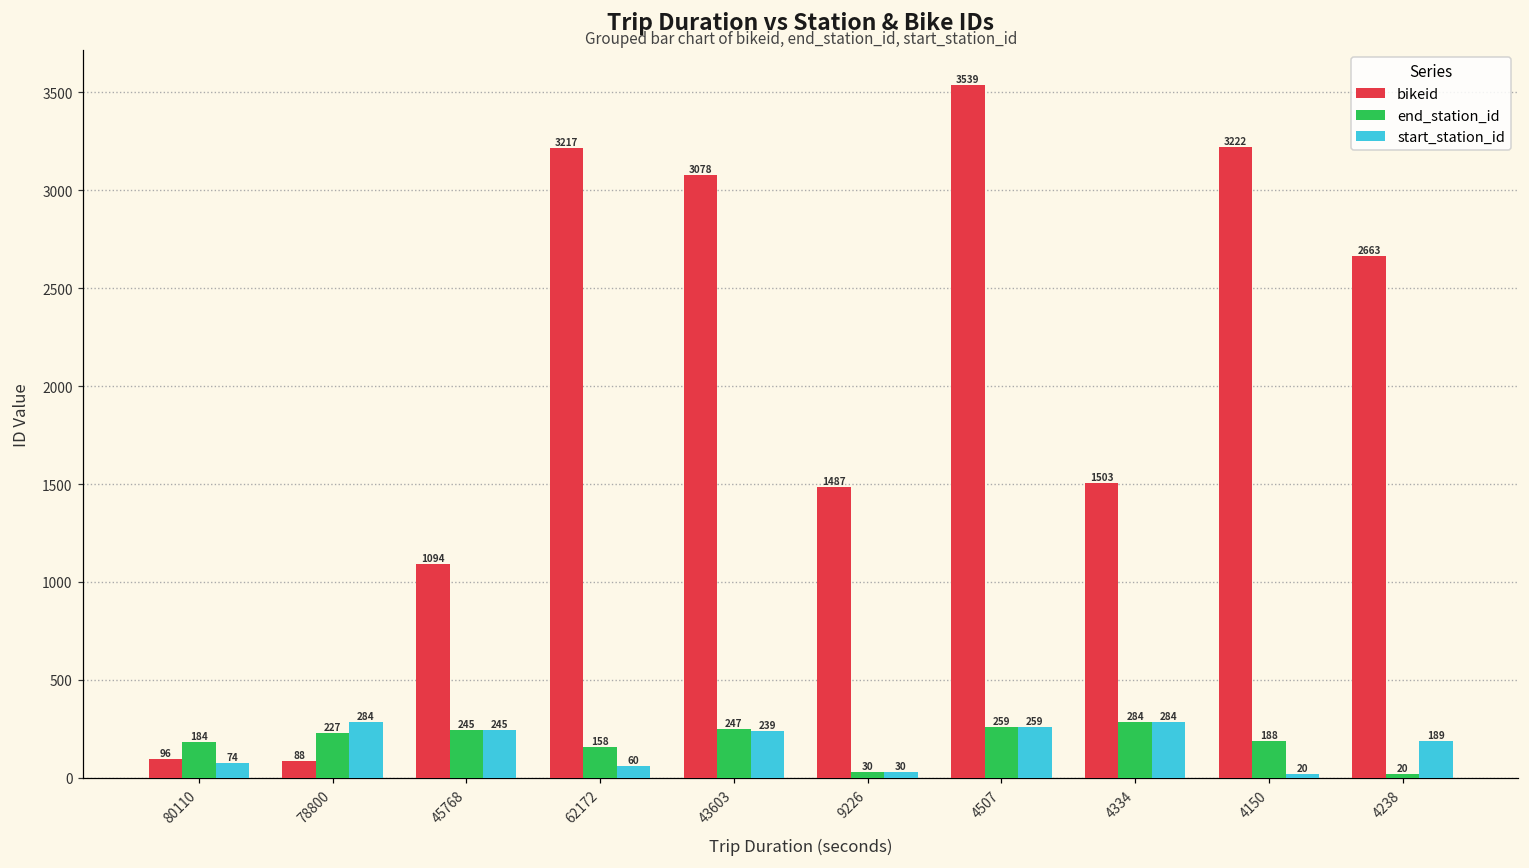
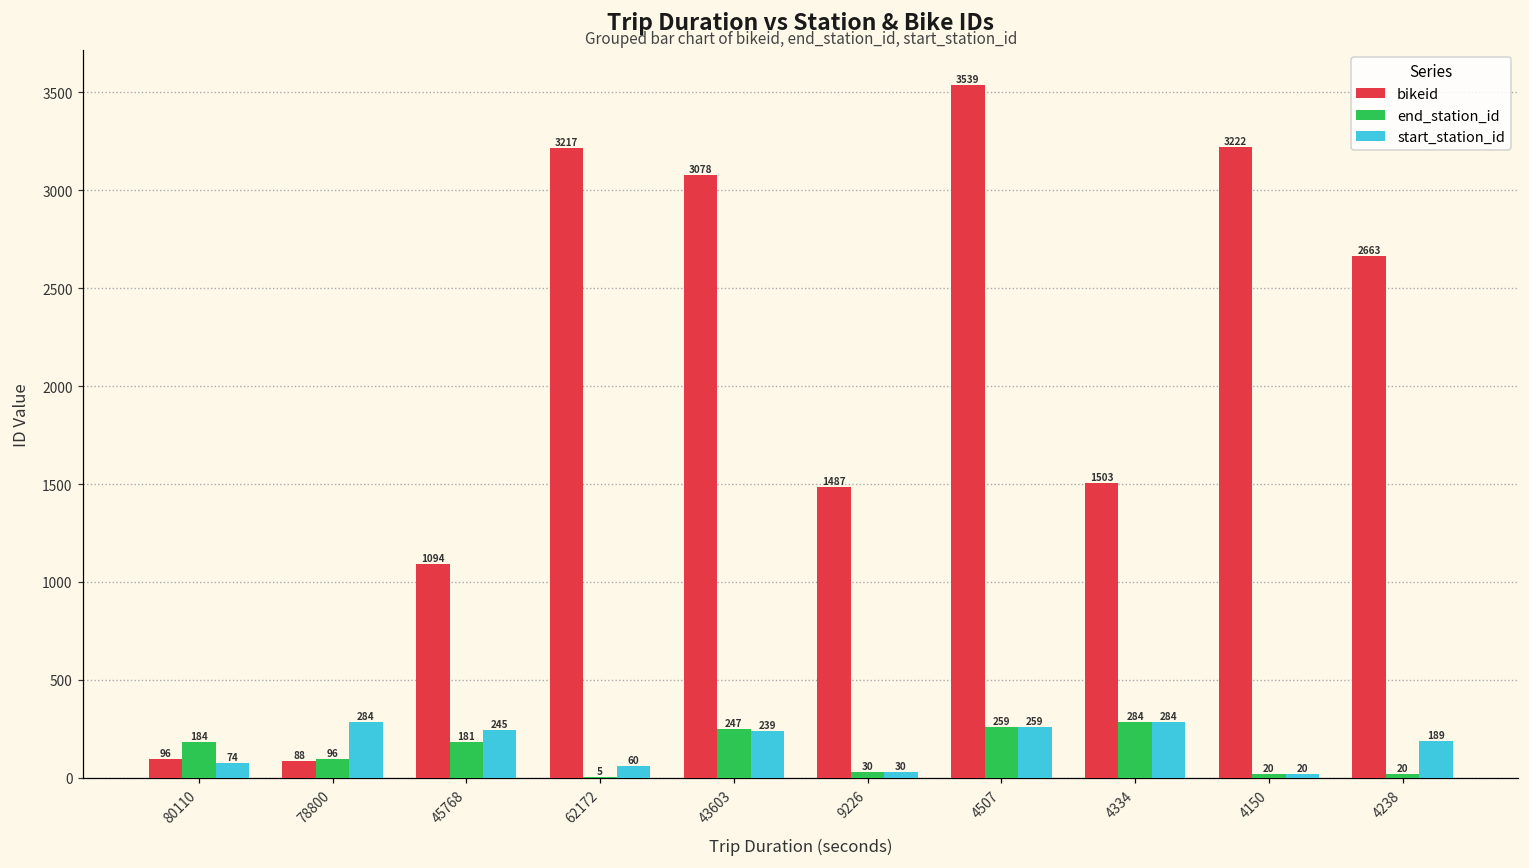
end_station_id, 78800: 227 -> 96
end_station_id, 45768: 245 -> 181
end_station_id, 62172: 158 -> 5
end_station_id, 4150: 188 -> 20
